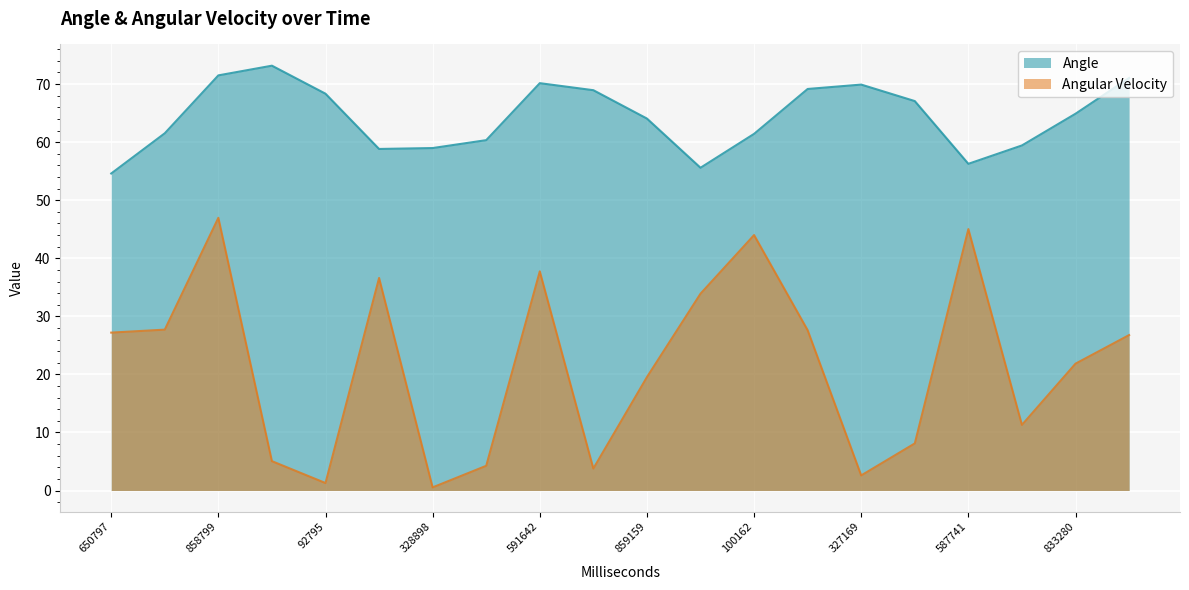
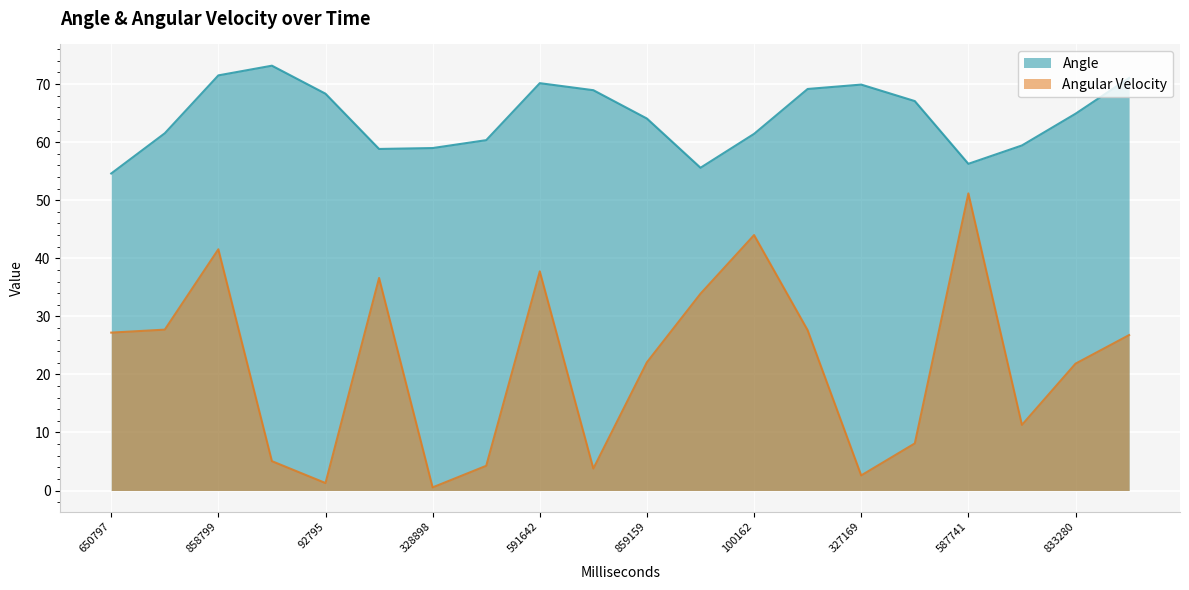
Angular Velocity, 858799: 47 -> 42
Angular Velocity, 859159: 20 -> 22
Angular Velocity, 587741: 45 -> 51
